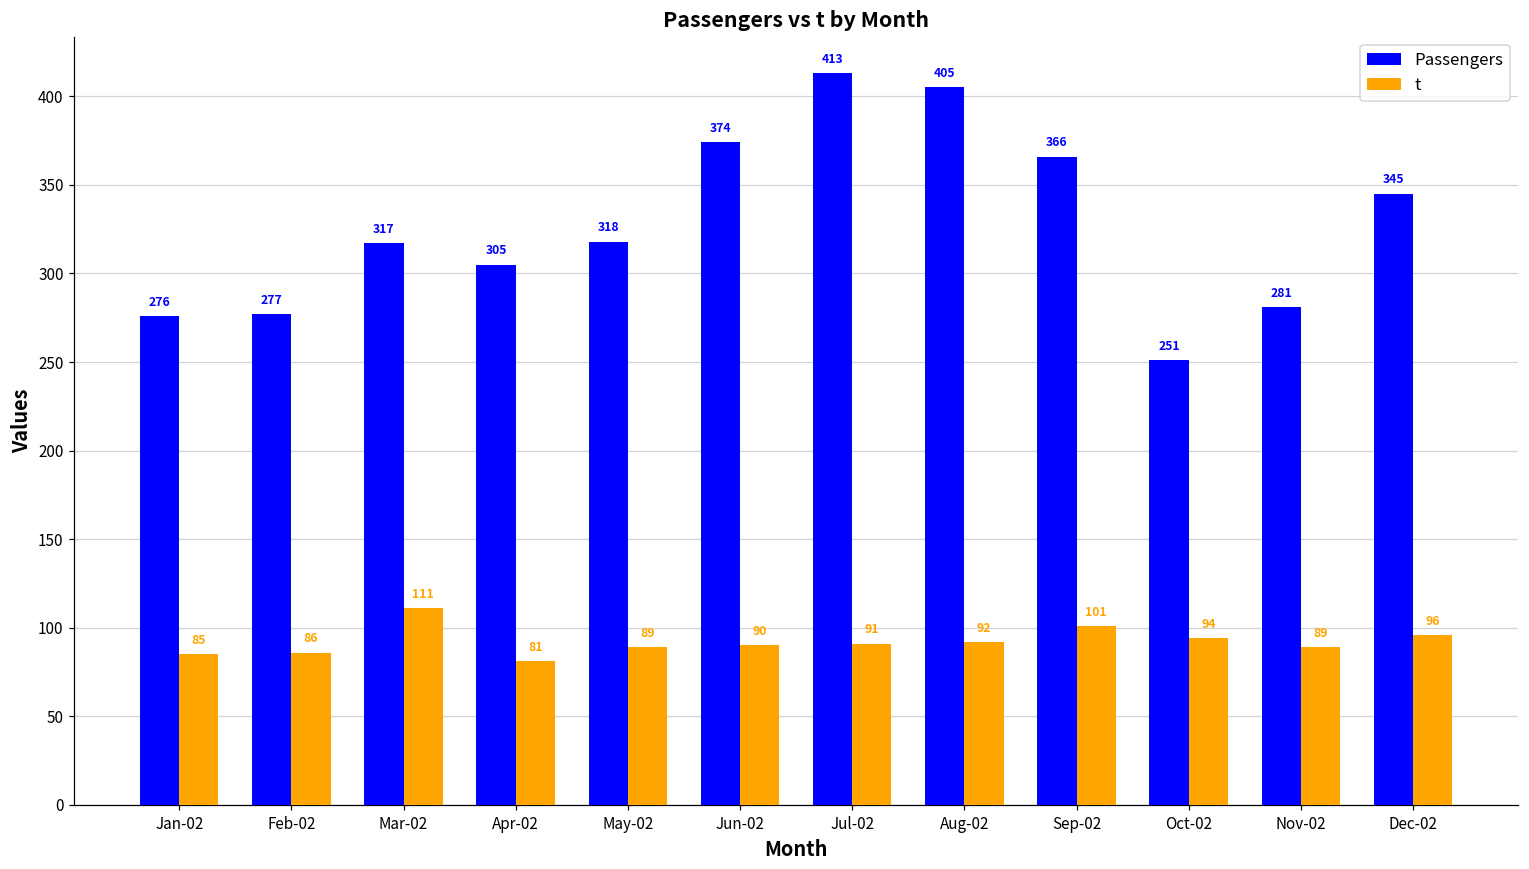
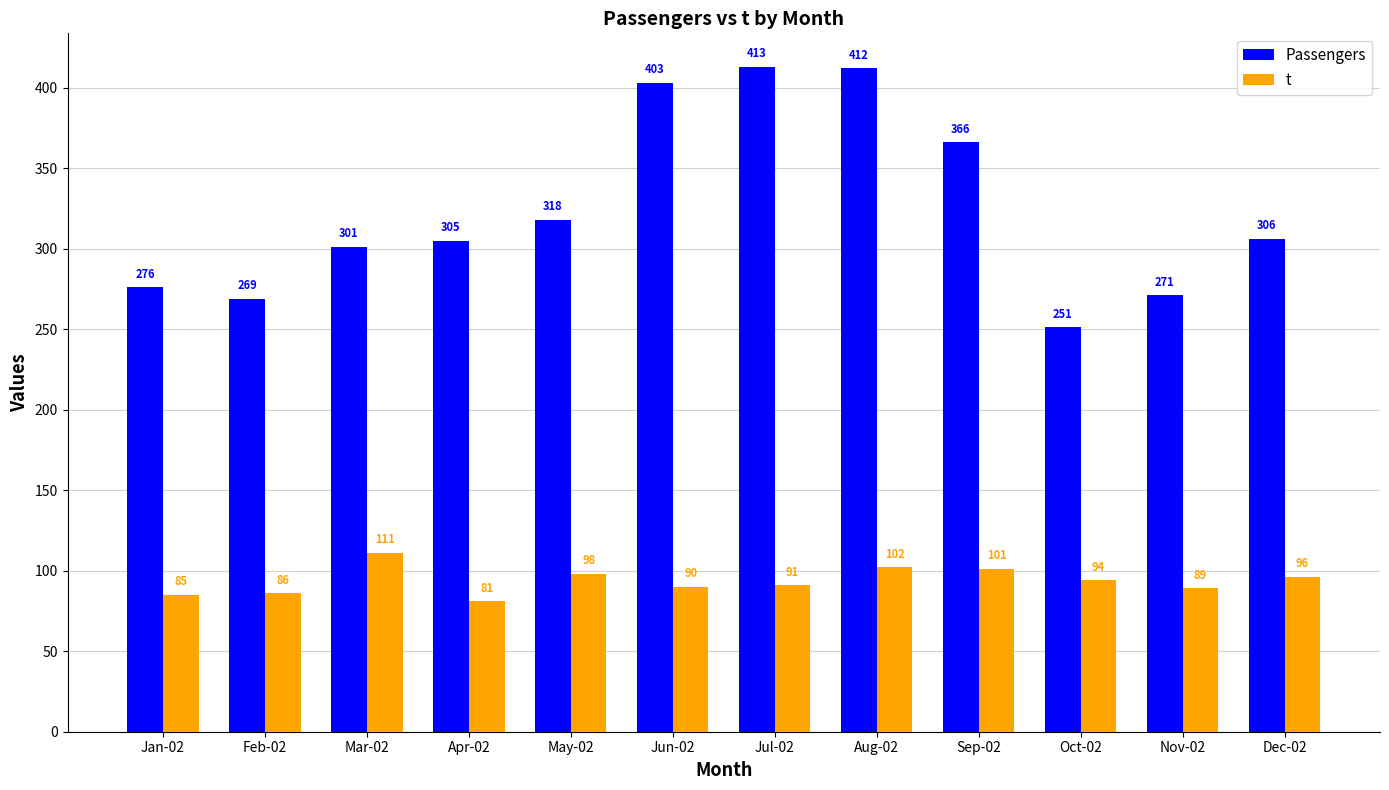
Passengers, Feb-02: 277 -> 269
Passengers, Mar-02: 317 -> 301
t, May-02: 89 -> 98
Passengers, Jun-02: 374 -> 403
Passengers, Aug-02: 405 -> 412
t, Aug-02: 92 -> 102
Passengers, Nov-02: 281 -> 271
Passengers, Dec-02: 345 -> 306
